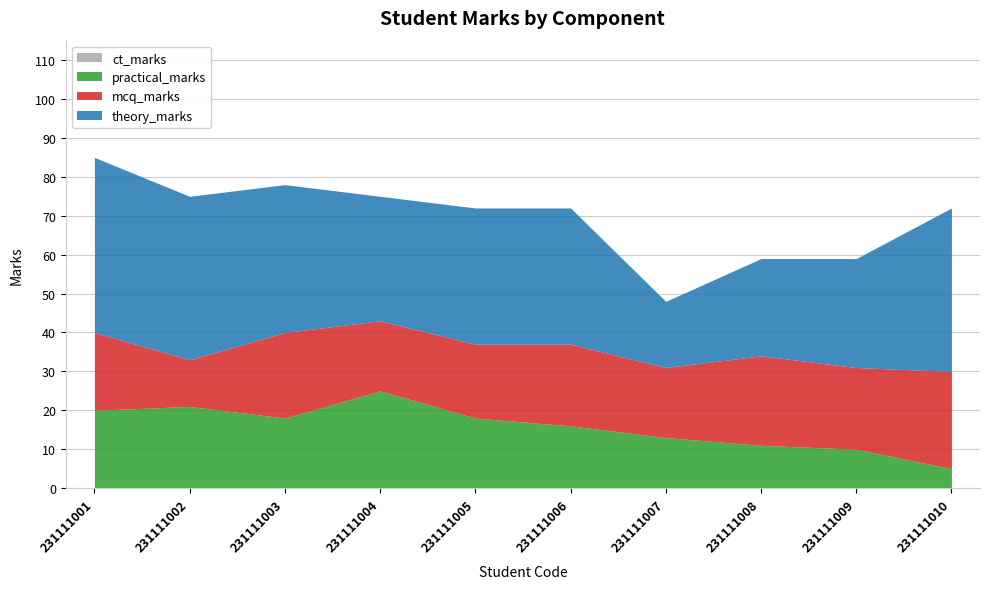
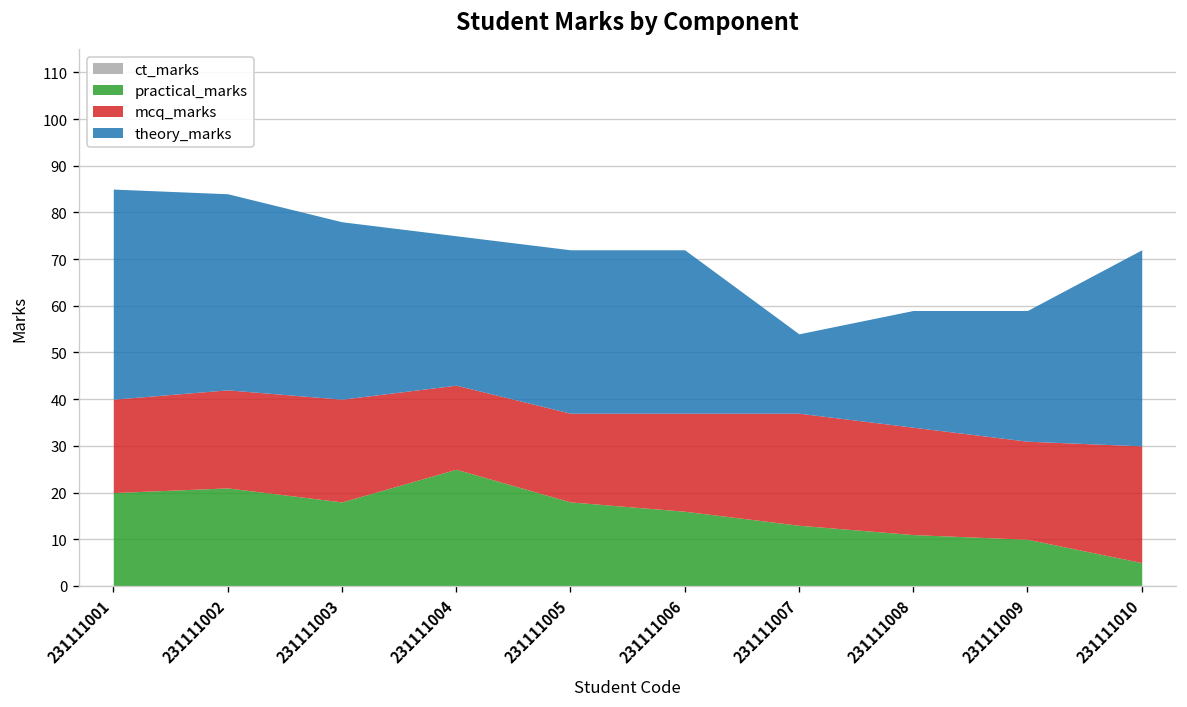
mcq_marks, 231111002: 12 -> 21
mcq_marks, 231111007: 18 -> 24
